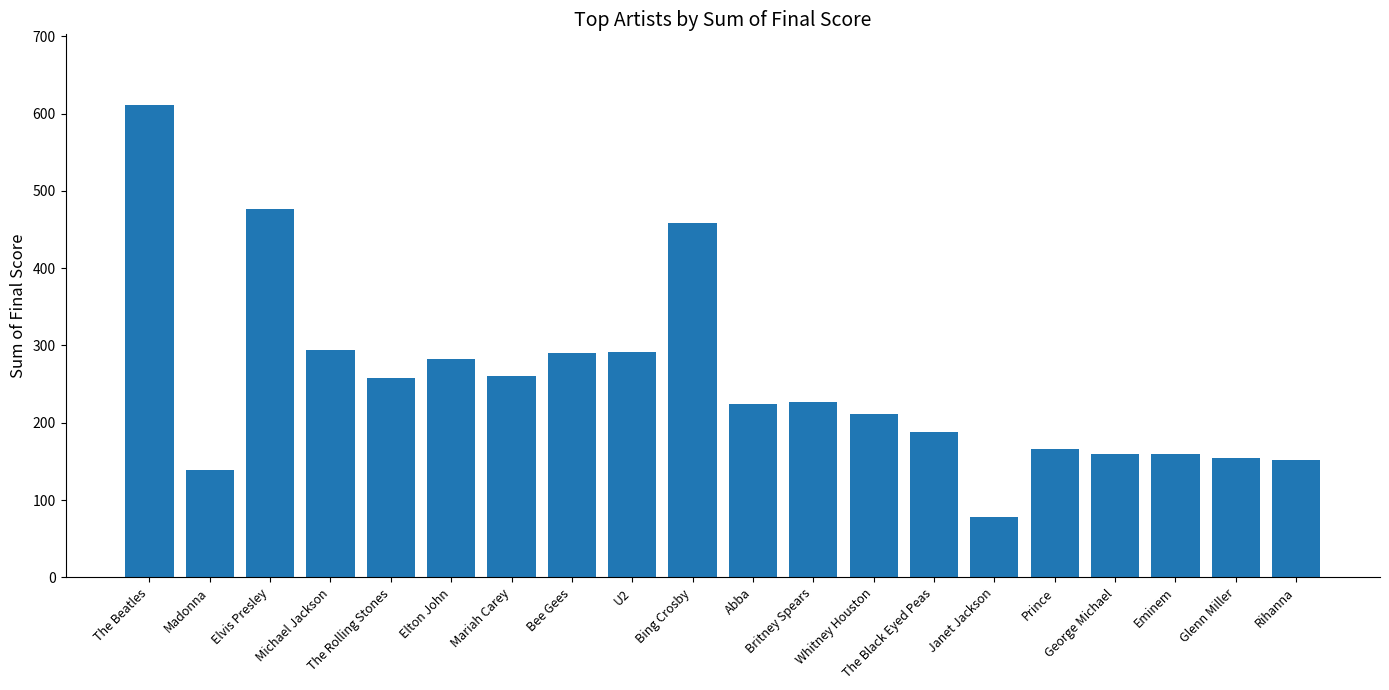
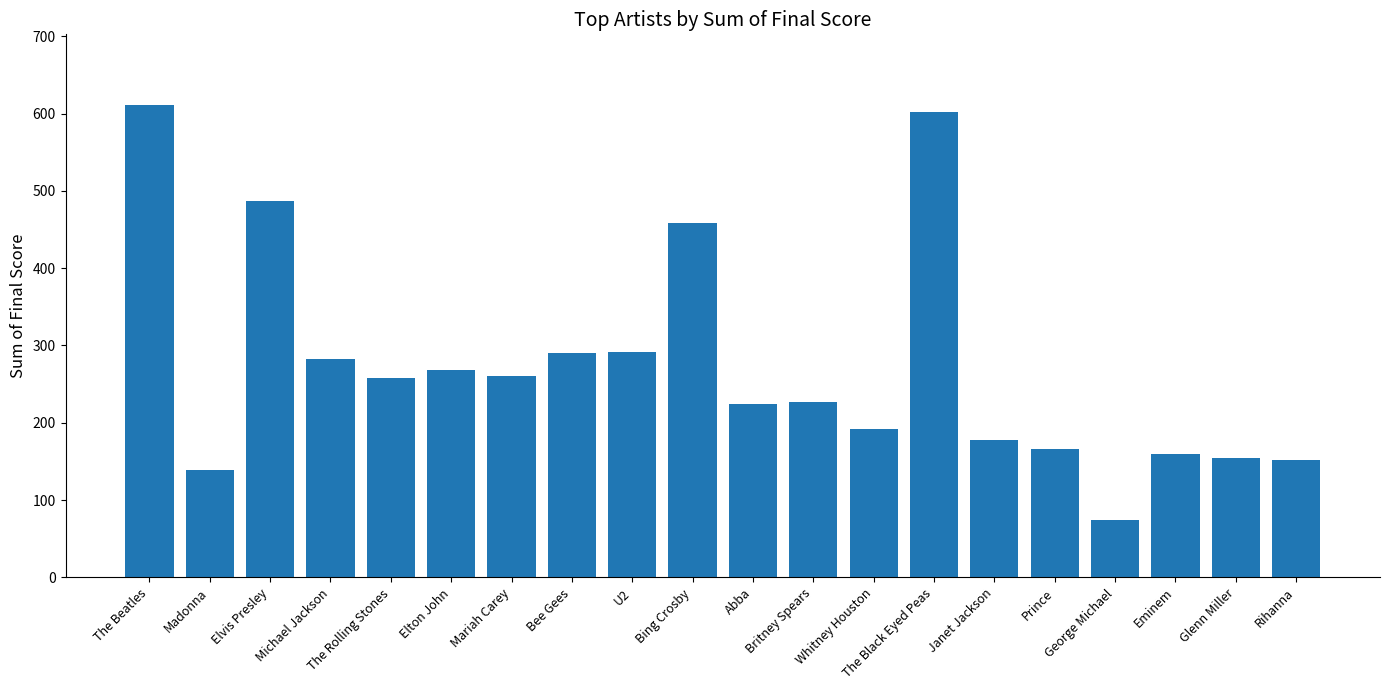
Elvis Presley: 480 -> 490
Michael Jackson: 290 -> 280
Elton John: 280 -> 270
Whitney Houston: 210 -> 190
The Black Eyed Peas: 190 -> 600
Janet Jackson: 80 -> 180
George Michael: 160 -> 70
